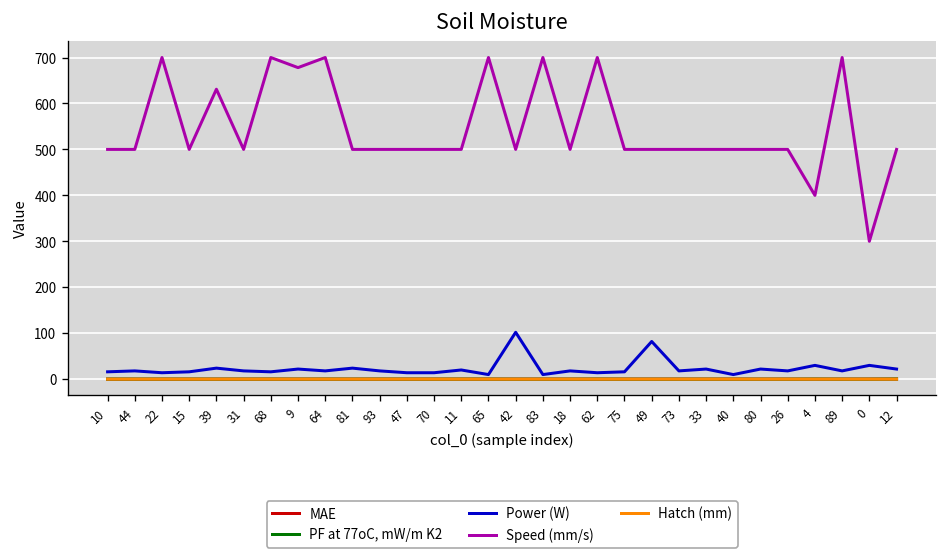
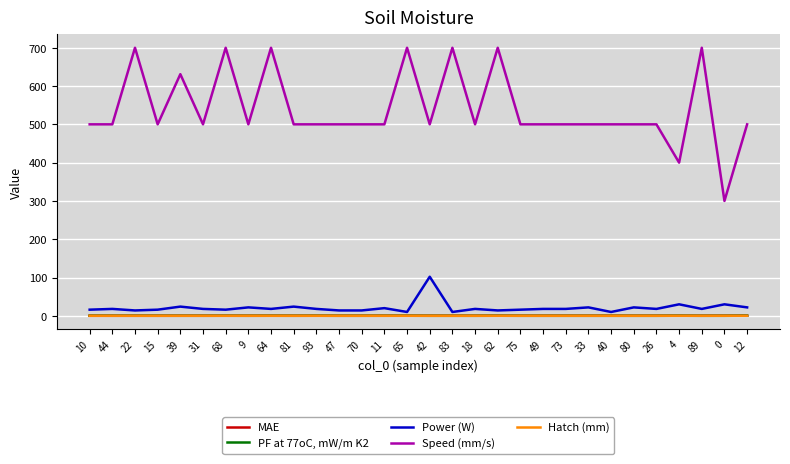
Speed (mm/s), 9: 680 -> 500
Power (W), 49: 80 -> 20
